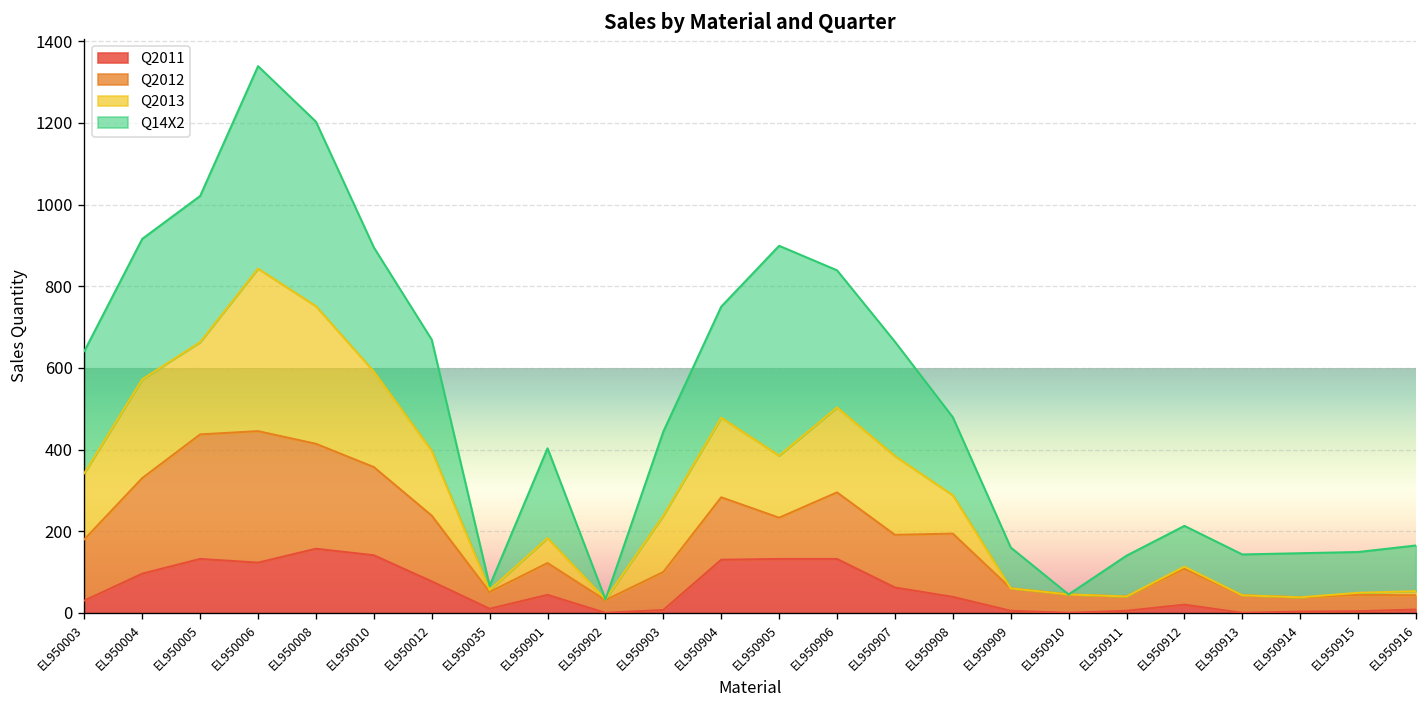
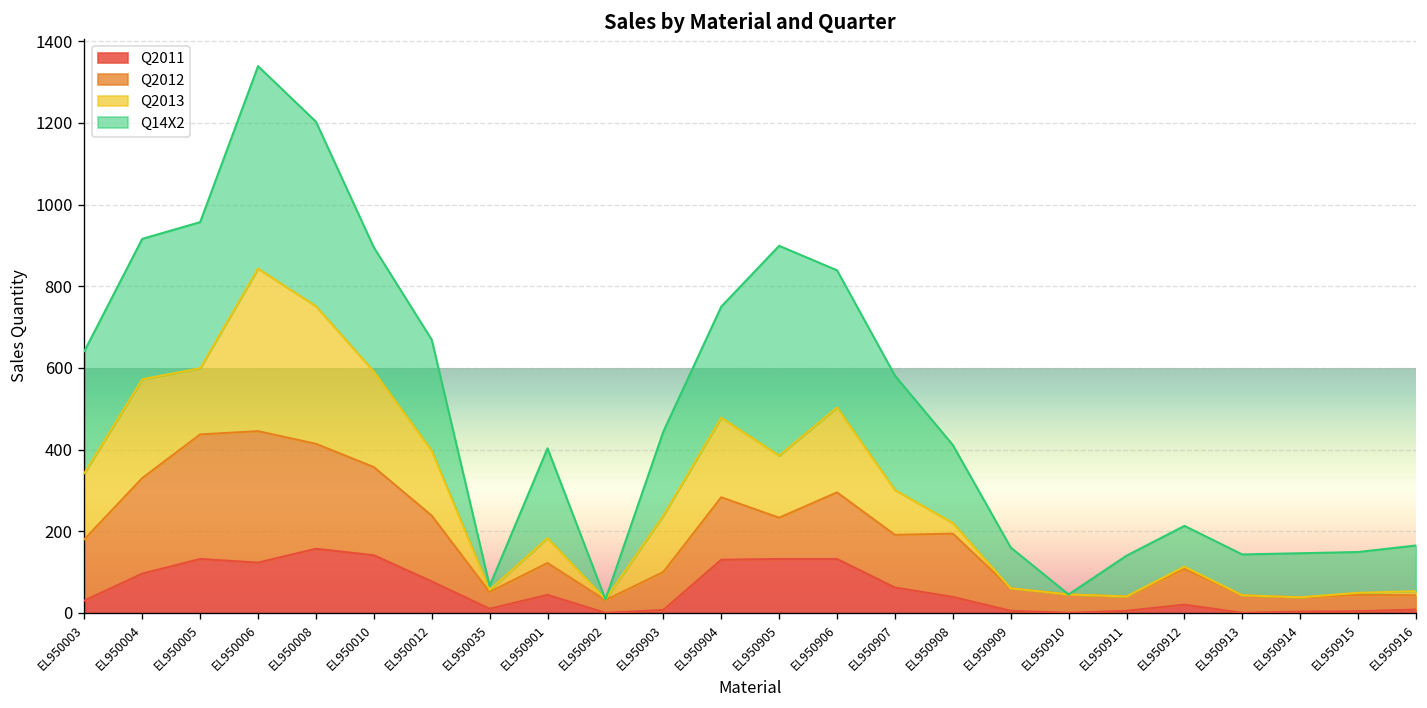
Q2013, EL950005: 230 -> 160
Q2013, EL950907: 190 -> 110
Q2013, EL950908: 90 -> 30
